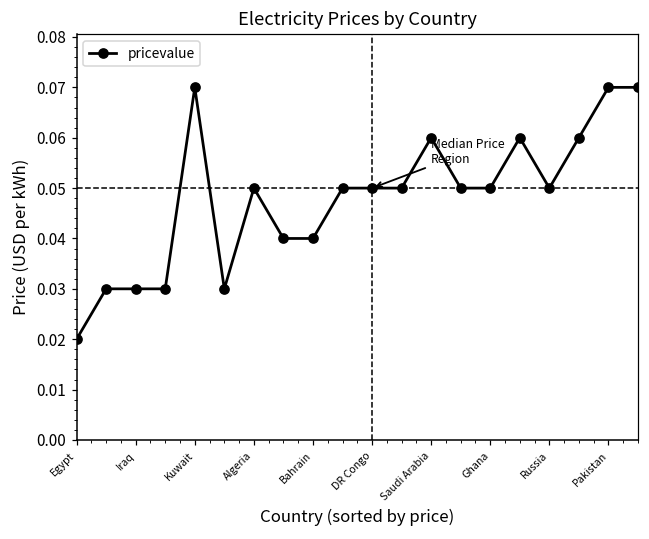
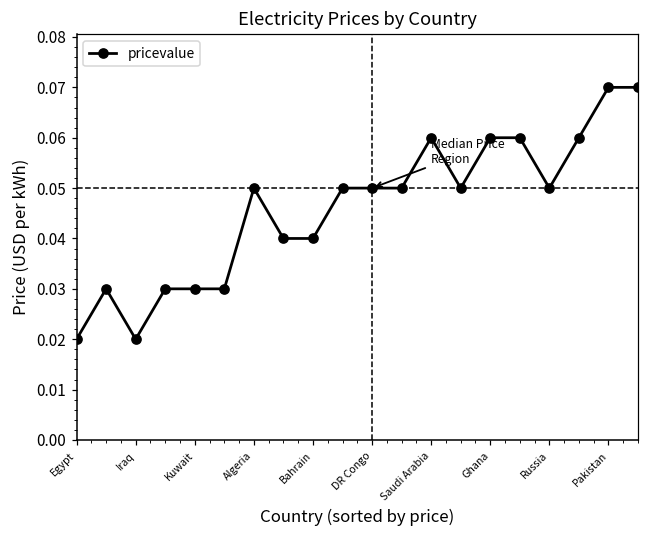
Iraq: 0.03 -> 0.02
Kuwait: 0.07 -> 0.03
Ghana: 0.05 -> 0.06
